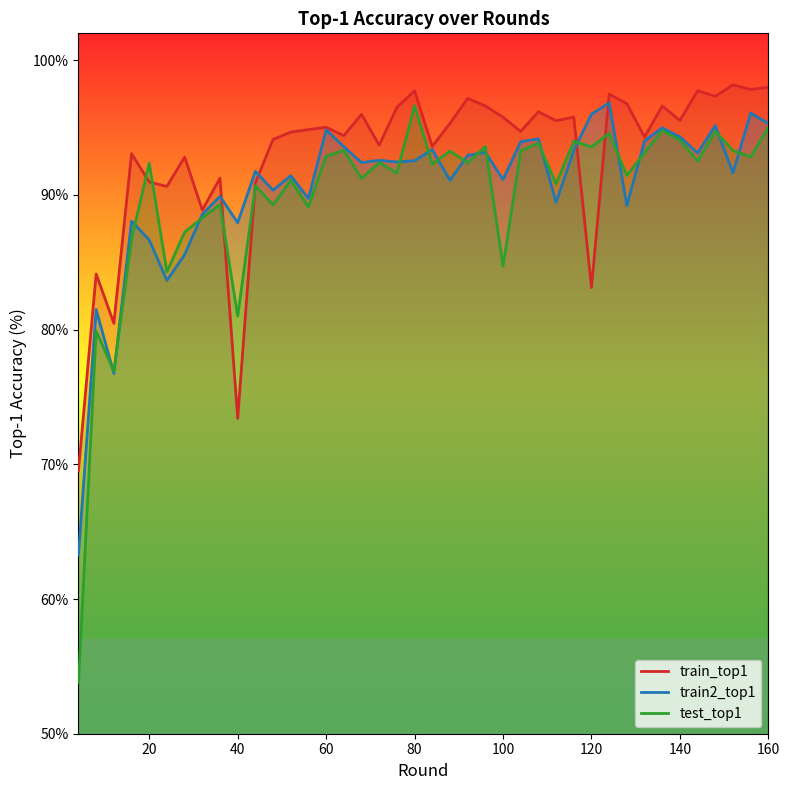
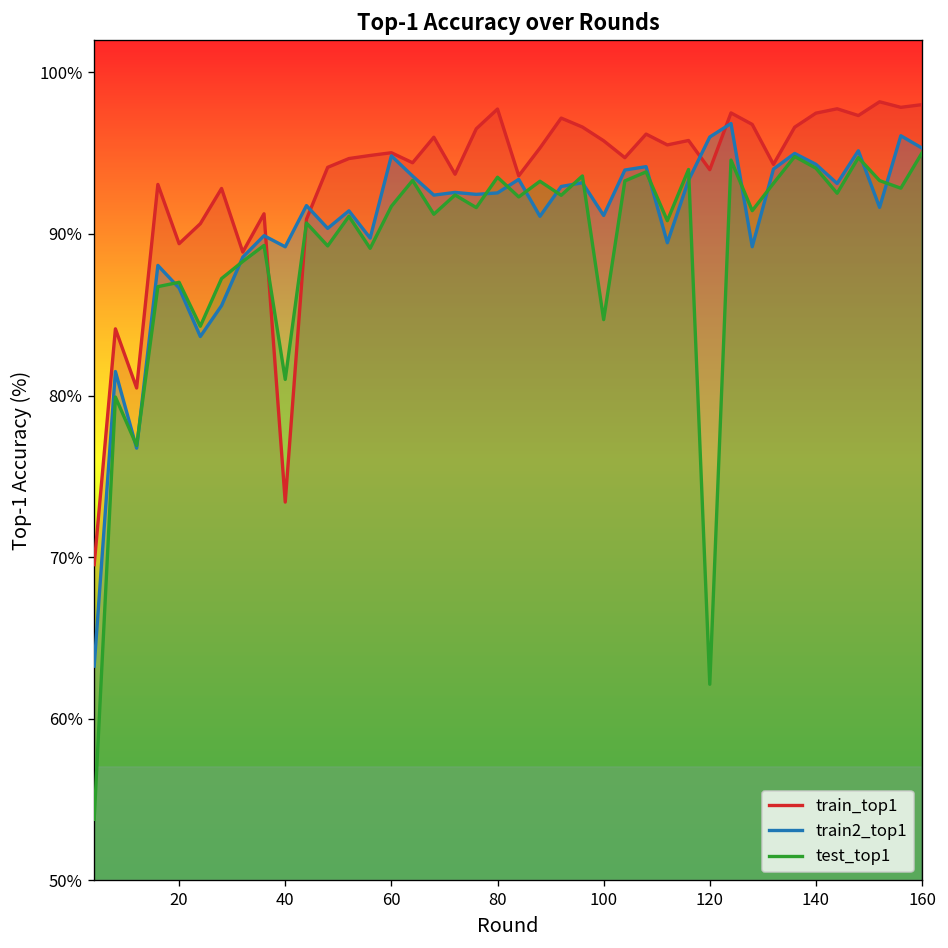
train_top1, 20: 91.0% -> 89.4%
test_top1, 20: 92.4% -> 87.0%
train2_top1, 40: 87.9% -> 89.2%
test_top1, 60: 92.9% -> 91.7%
test_top1, 80: 96.6% -> 93.5%
train_top1, 120: 83.1% -> 94.0%
test_top1, 120: 93.6% -> 62.1%
train_top1, 140: 95.5% -> 97.5%
